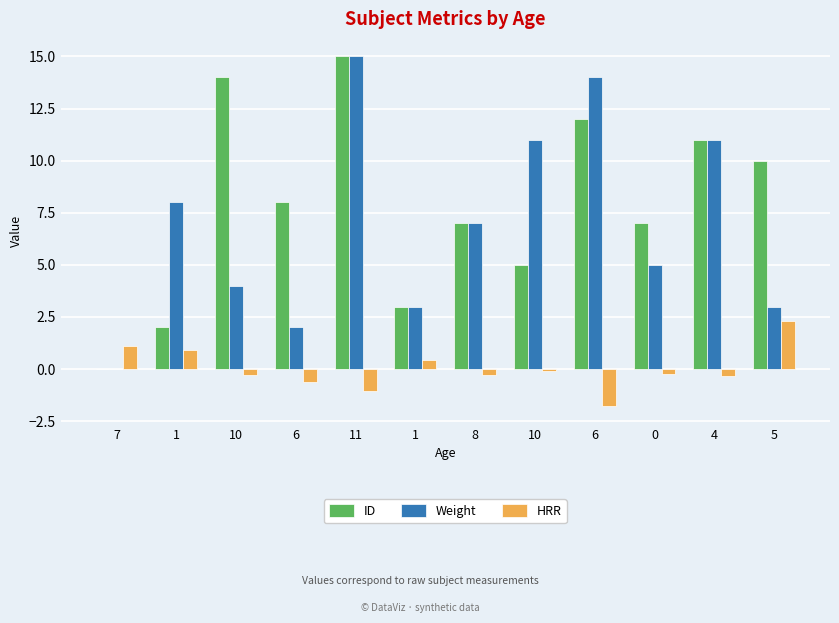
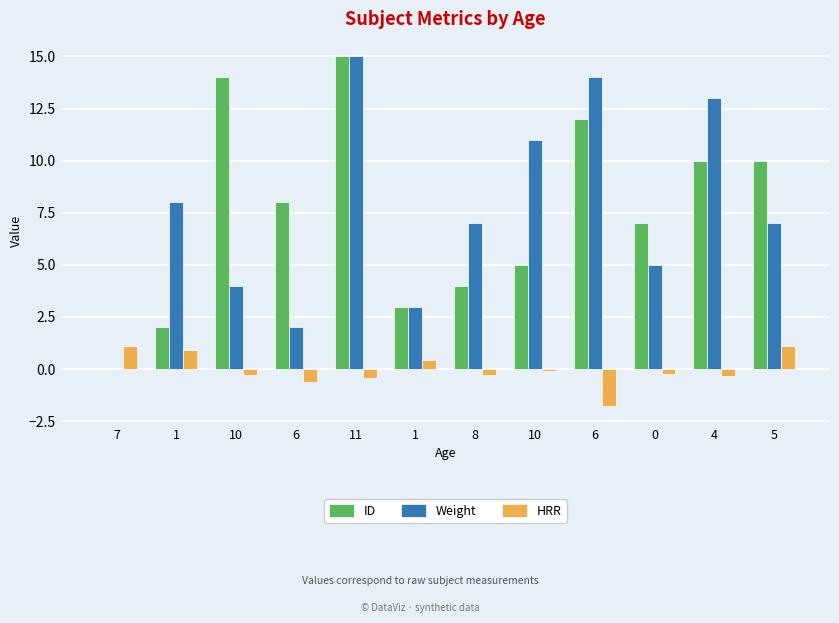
HRR, 11: -1.1 -> -0.4
ID, 8: 7 -> 4
ID, 4: 11 -> 10
Weight, 4: 11 -> 13
Weight, 5: 3 -> 7
HRR, 5: 2.3 -> 1.1
